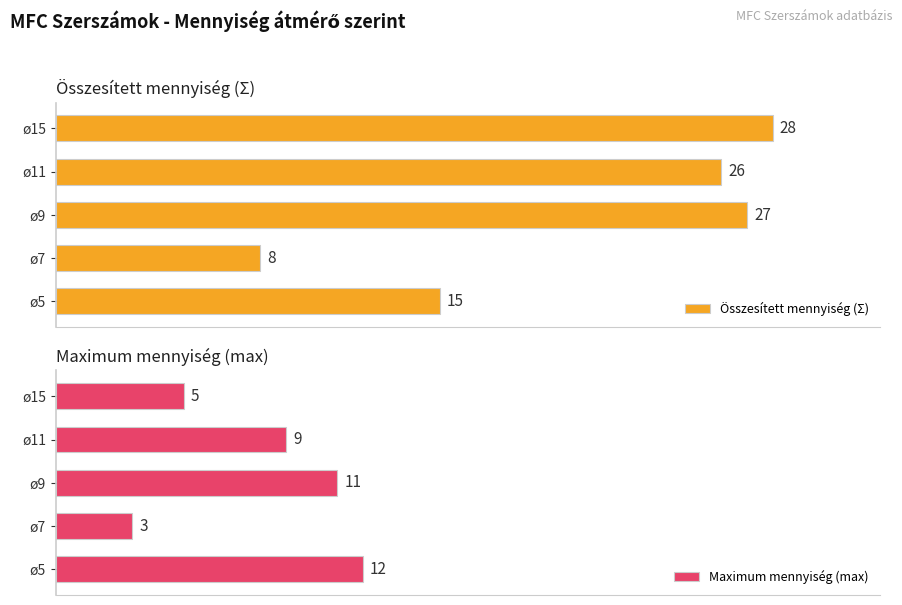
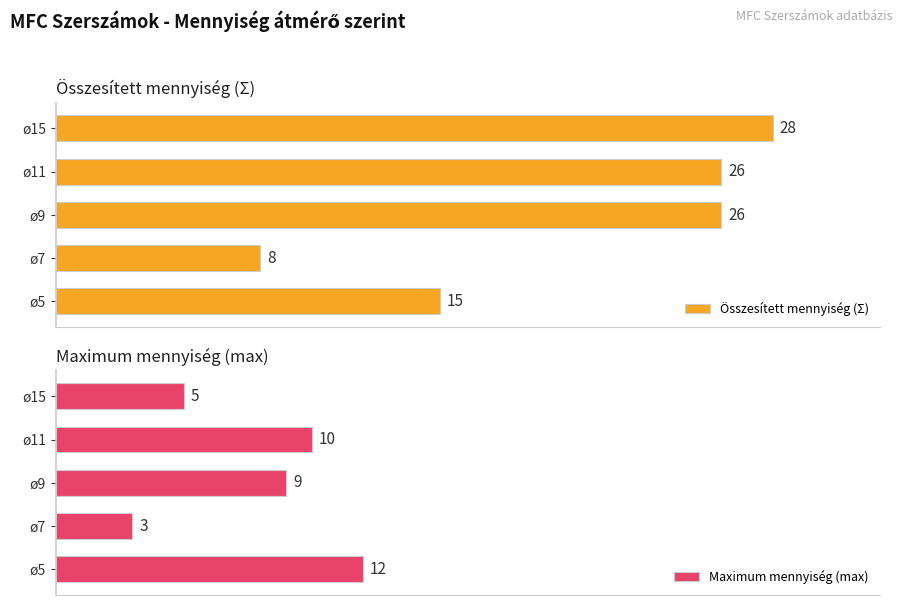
Összesített mennyiség (Σ), ø9: 27 -> 26
Maximum mennyiség (max), ø11: 9 -> 10
Maximum mennyiség (max), ø9: 11 -> 9
